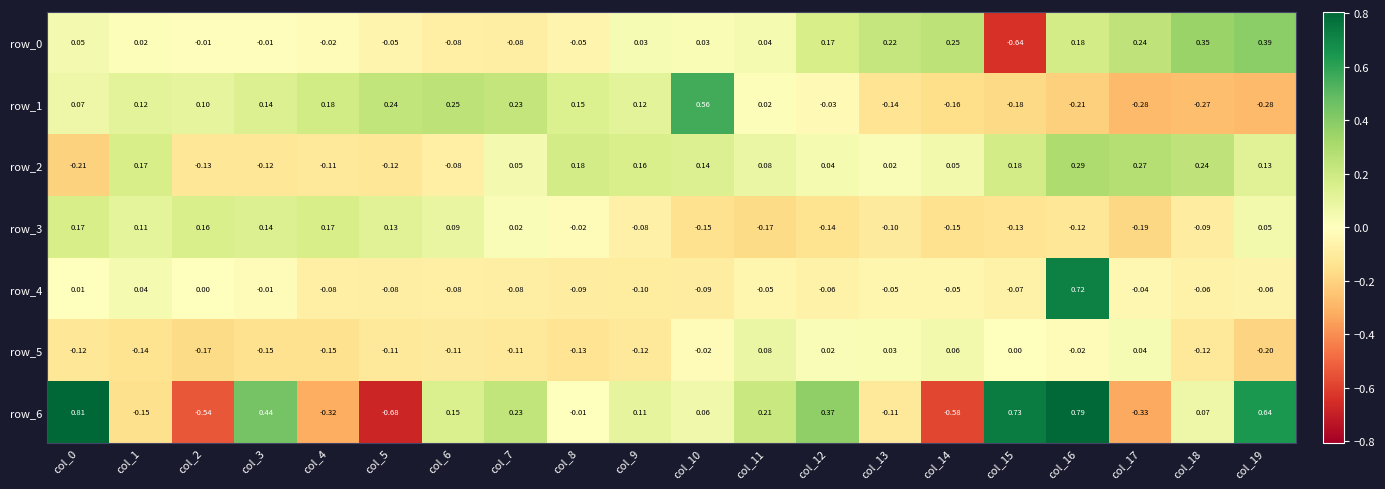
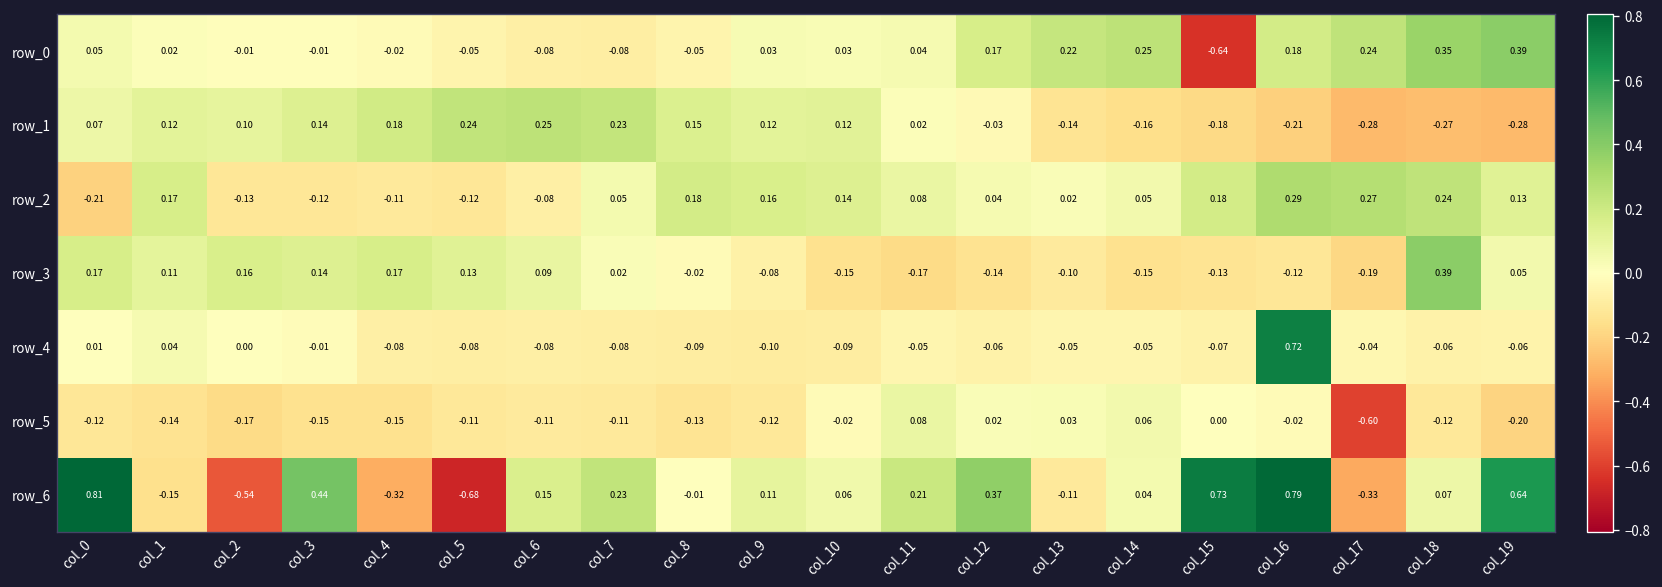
row_1, col_10: 0.56 -> 0.12
row_3, col_18: -0.09 -> 0.39
row_5, col_17: 0.04 -> -0.60
row_6, col_14: -0.58 -> 0.04
